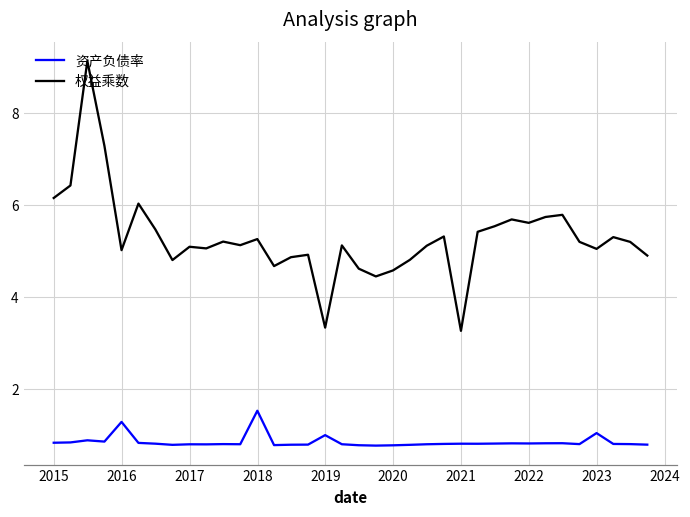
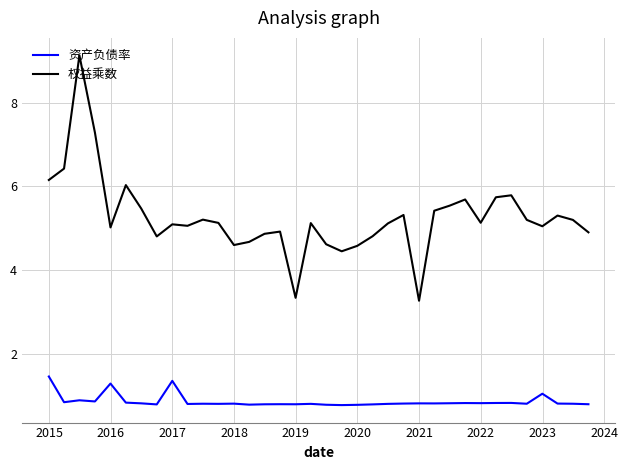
资产负债率, 2015: 0.8 -> 1.5
资产负债率, 2017: 0.8 -> 1.4
资产负债率, 2018: 1.5 -> 0.8
权益乘数, 2018: 5.3 -> 4.6
资产负债率, 2019: 1.0 -> 0.8
权益乘数, 2022: 5.6 -> 5.1
